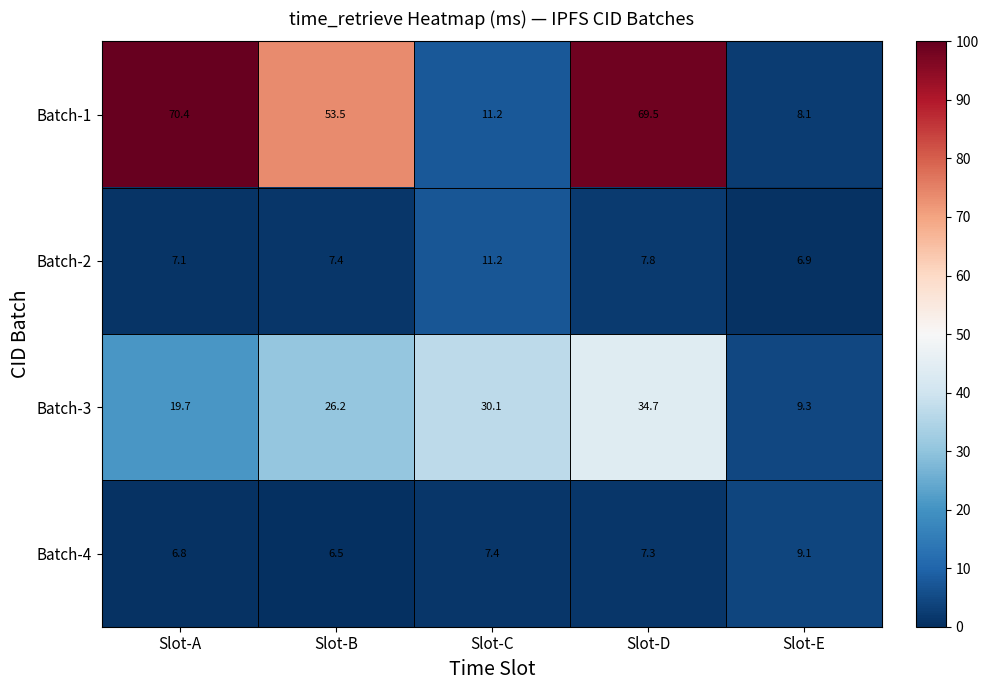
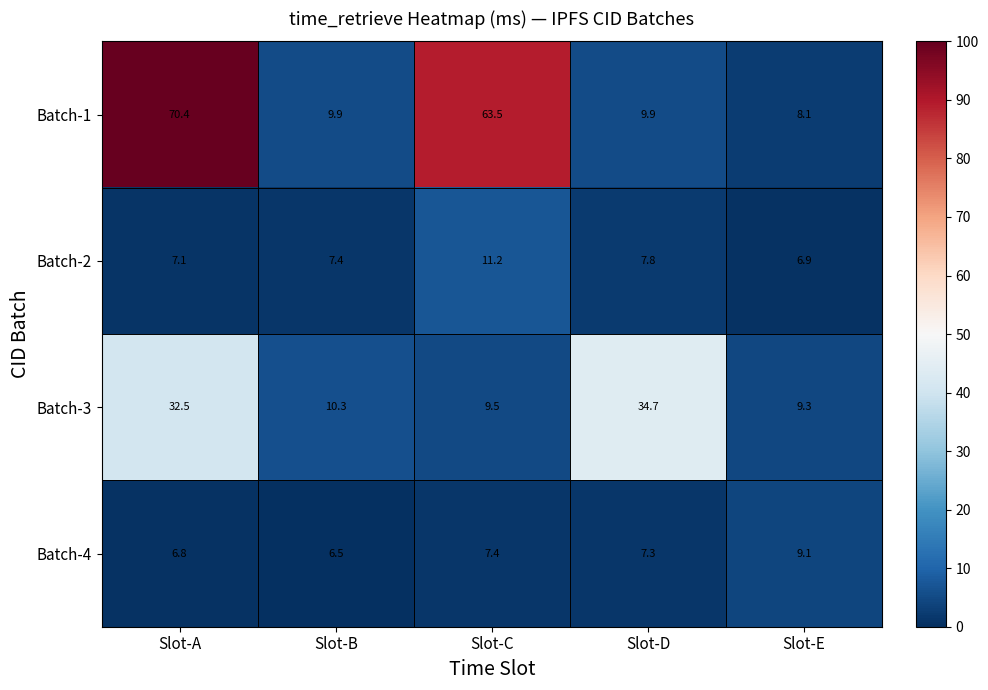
Batch-1, Slot-B: 53.5 -> 9.9
Batch-1, Slot-C: 11.2 -> 63.5
Batch-1, Slot-D: 69.5 -> 9.9
Batch-3, Slot-A: 19.7 -> 32.5
Batch-3, Slot-B: 26.2 -> 10.3
Batch-3, Slot-C: 30.1 -> 9.5
